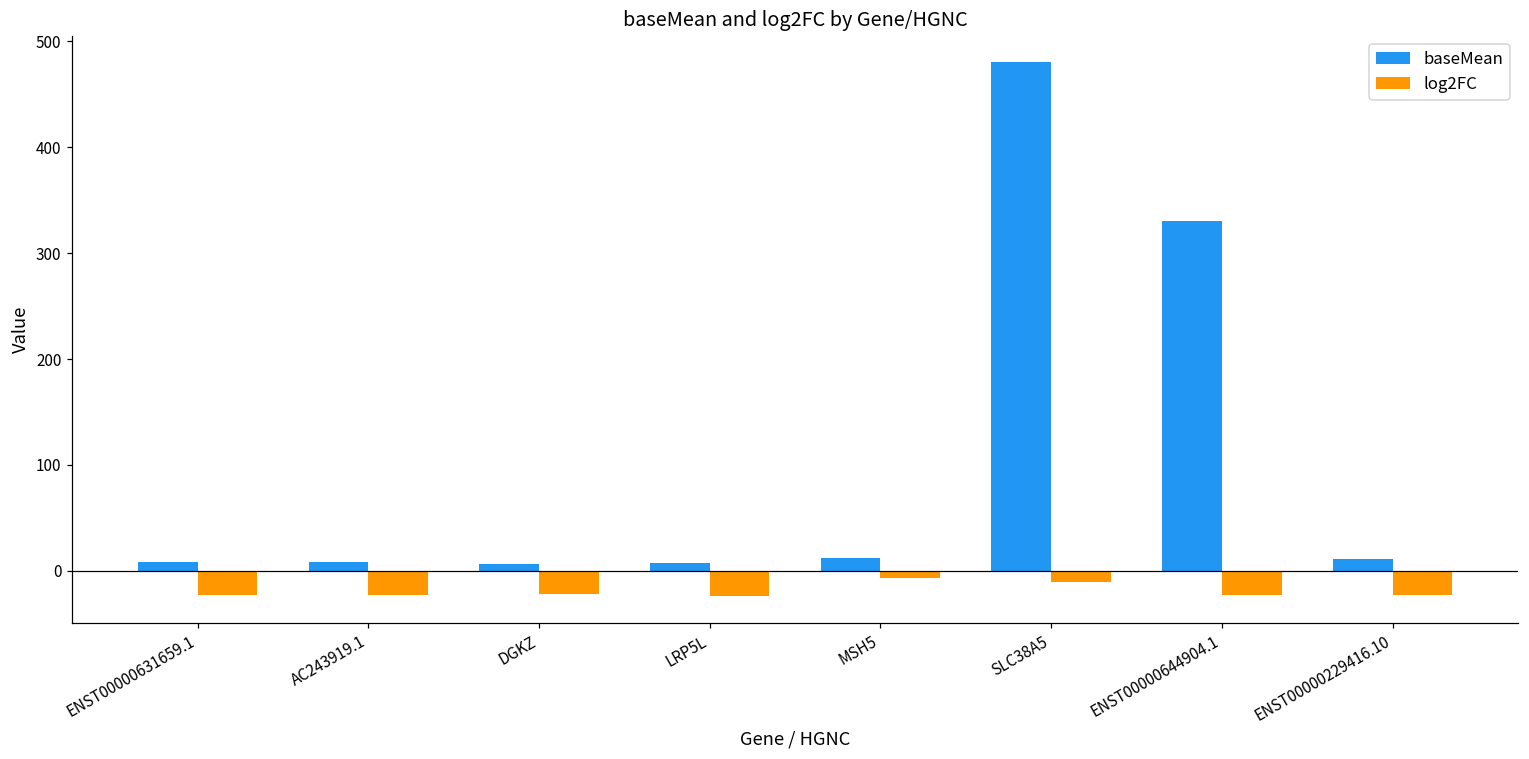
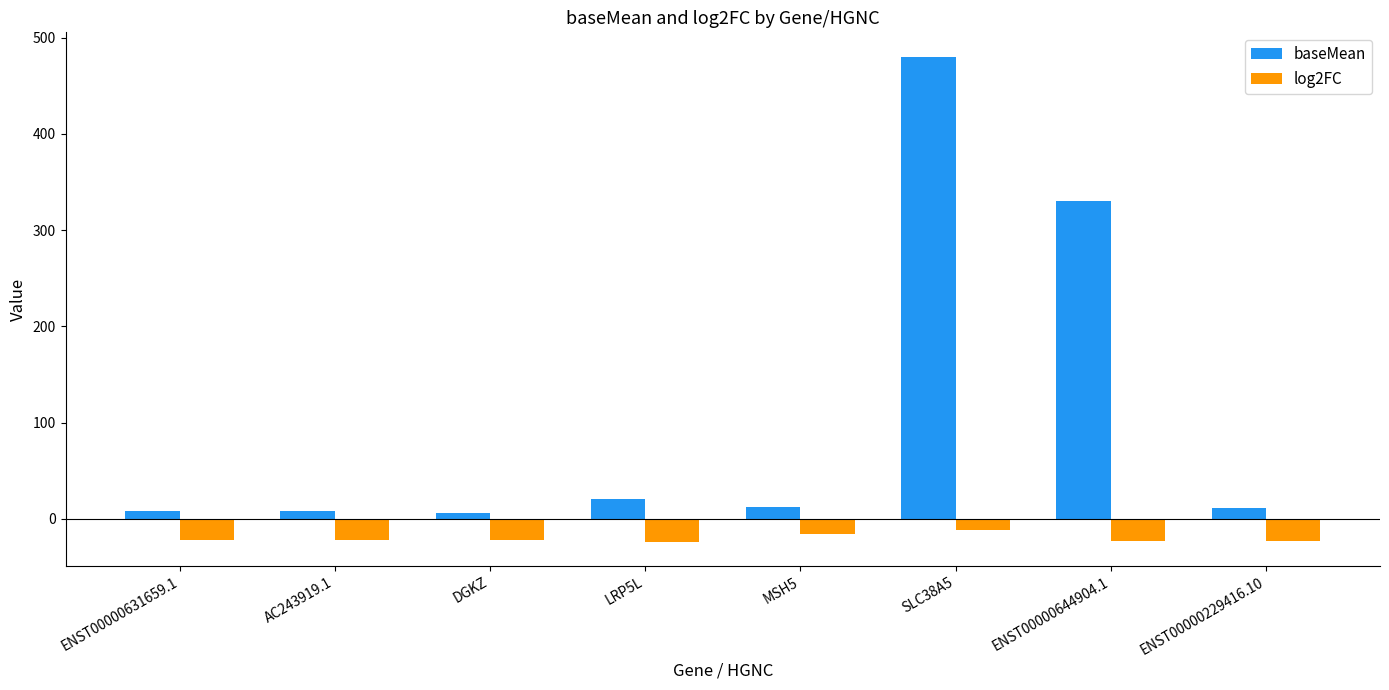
baseMean, LRP5L: 10 -> 20
log2FC, MSH5: -10 -> -20
